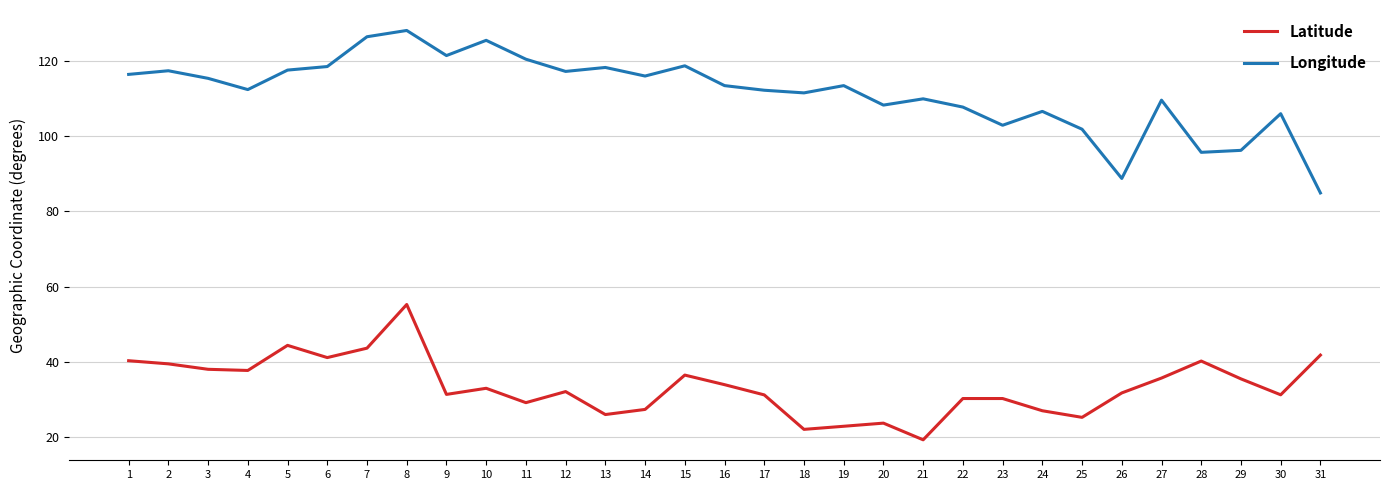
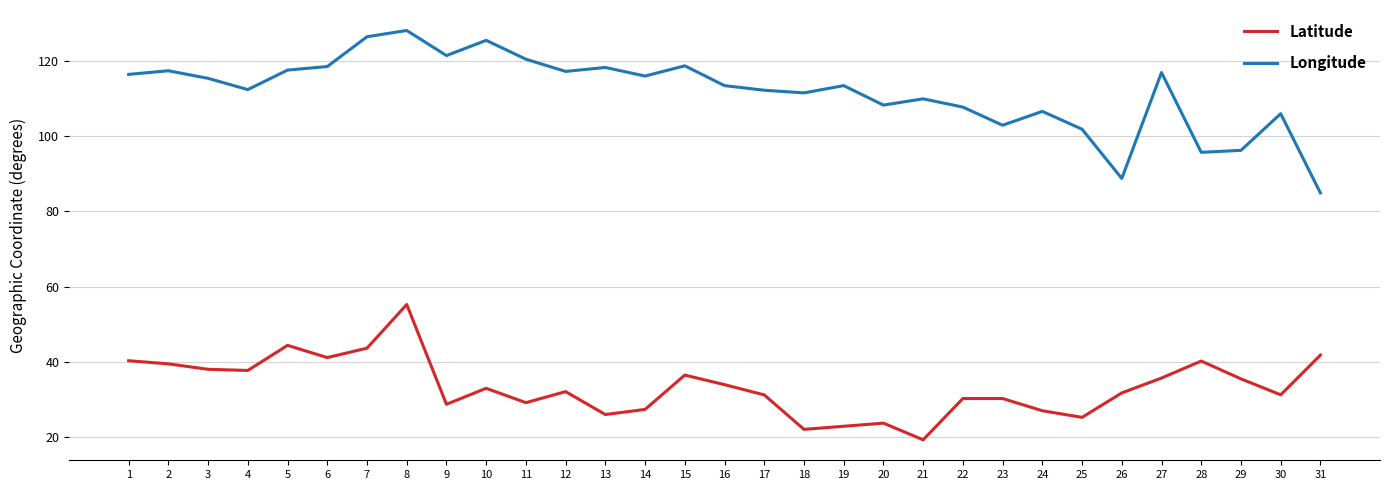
Latitude, 9: 31 -> 29
Longitude, 27: 110 -> 117
